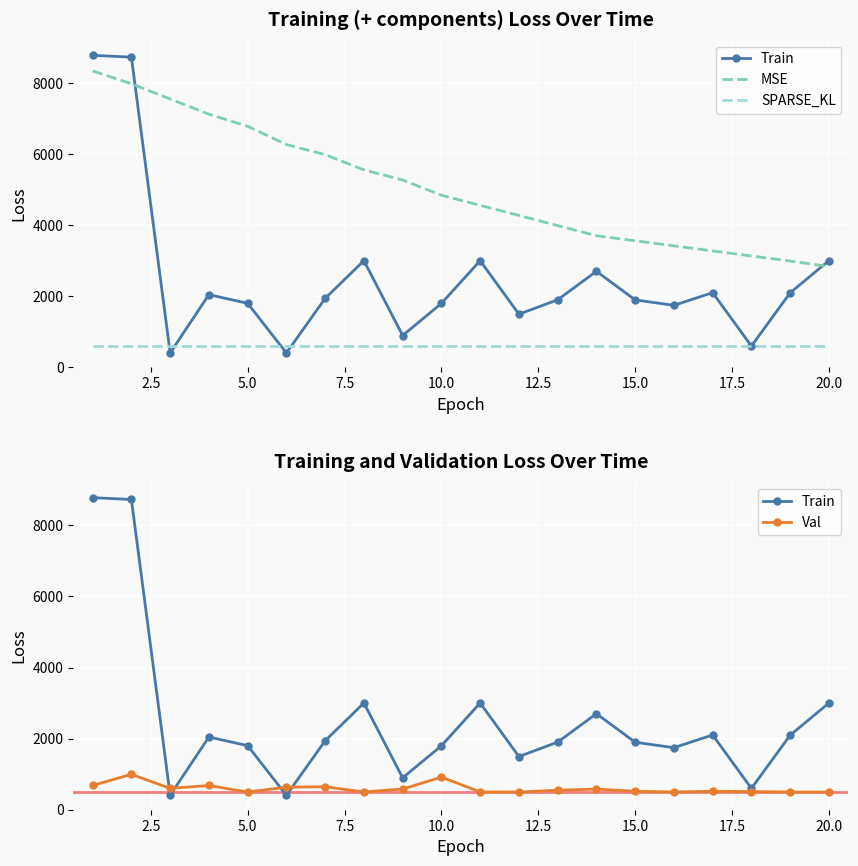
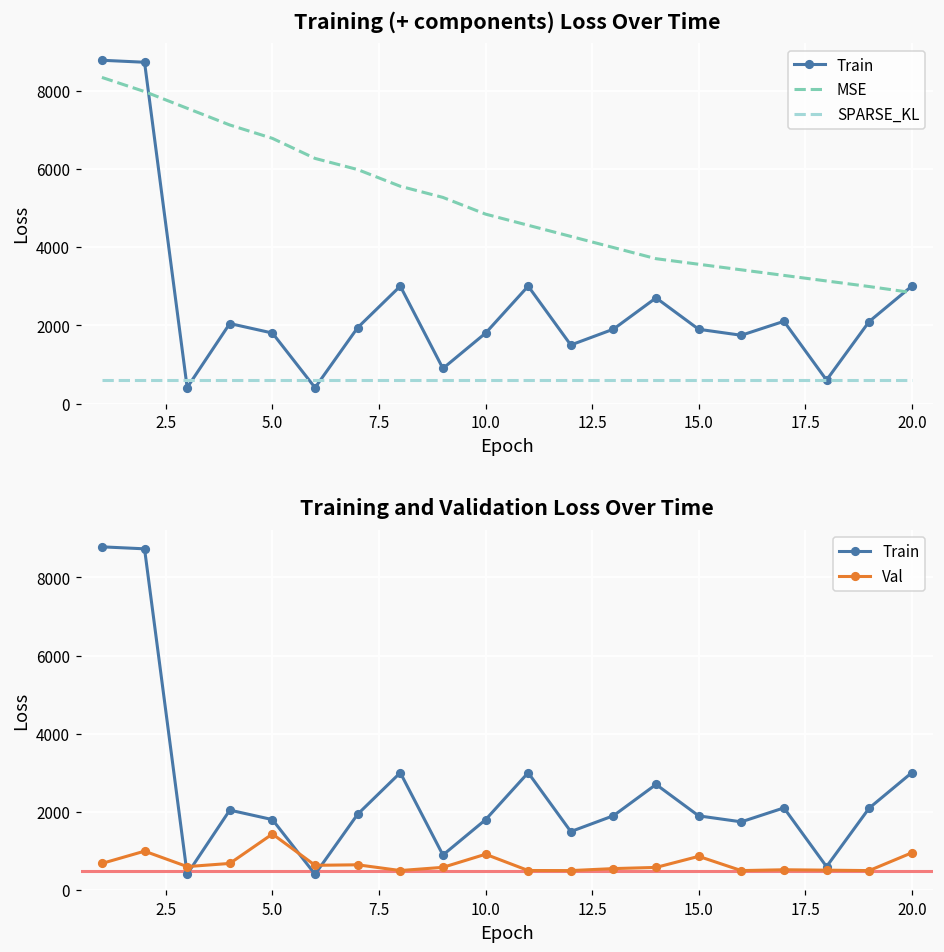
Training and Validation Loss Over Time, Val, 5.0: 500 -> 1400
Training and Validation Loss Over Time, Val, 15.0: 500 -> 900
Training and Validation Loss Over Time, Val, 20.0: 500 -> 1000
